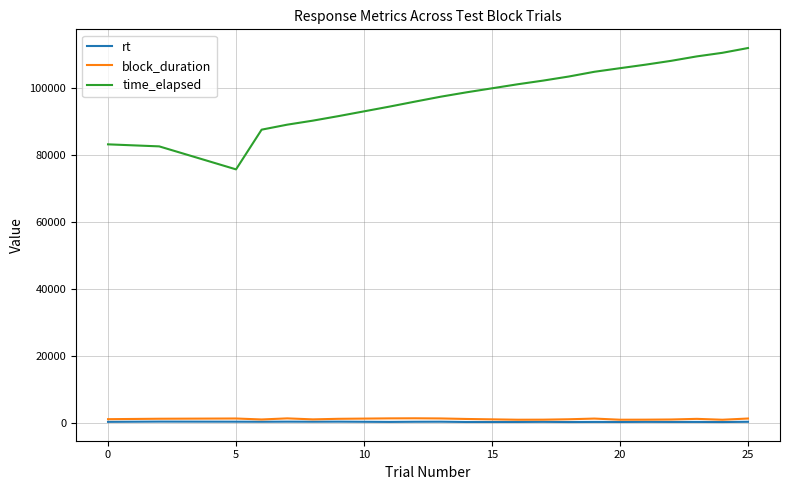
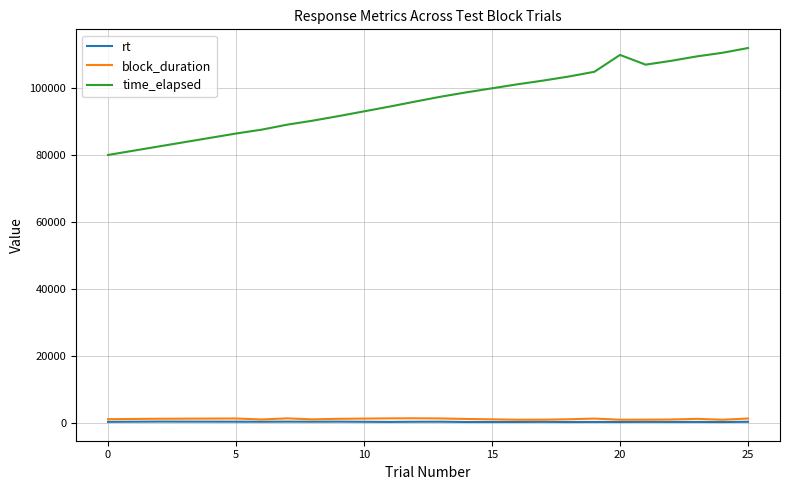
time_elapsed, 0: 83000 -> 80000
time_elapsed, 5: 76000 -> 86000
time_elapsed, 20: 106000 -> 110000
